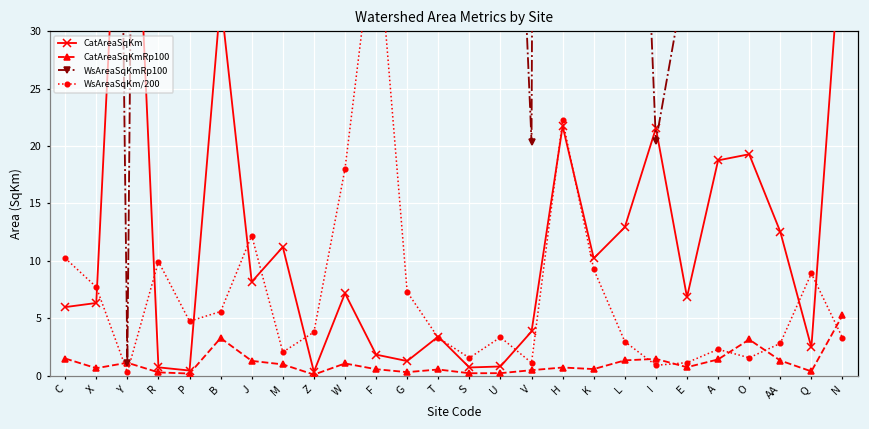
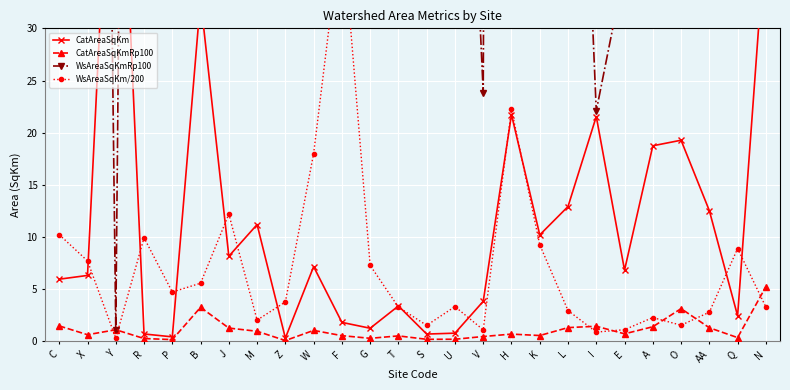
WsAreaSqKmRp100, V: 20.3 -> 23.8
WsAreaSqKmRp100, I: 20.4 -> 22.1
